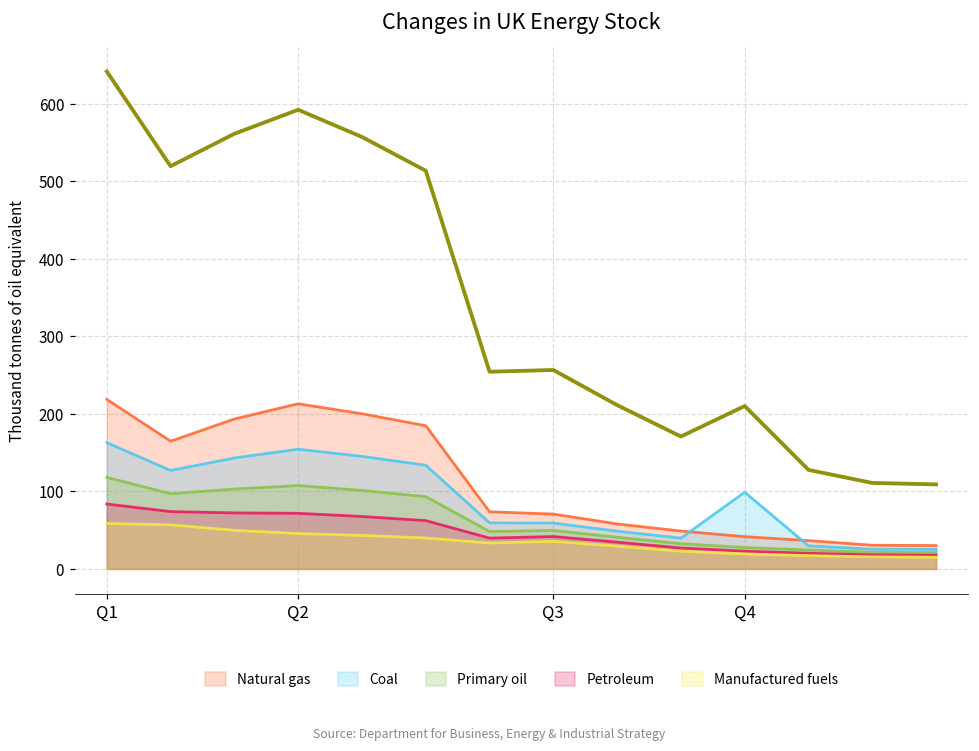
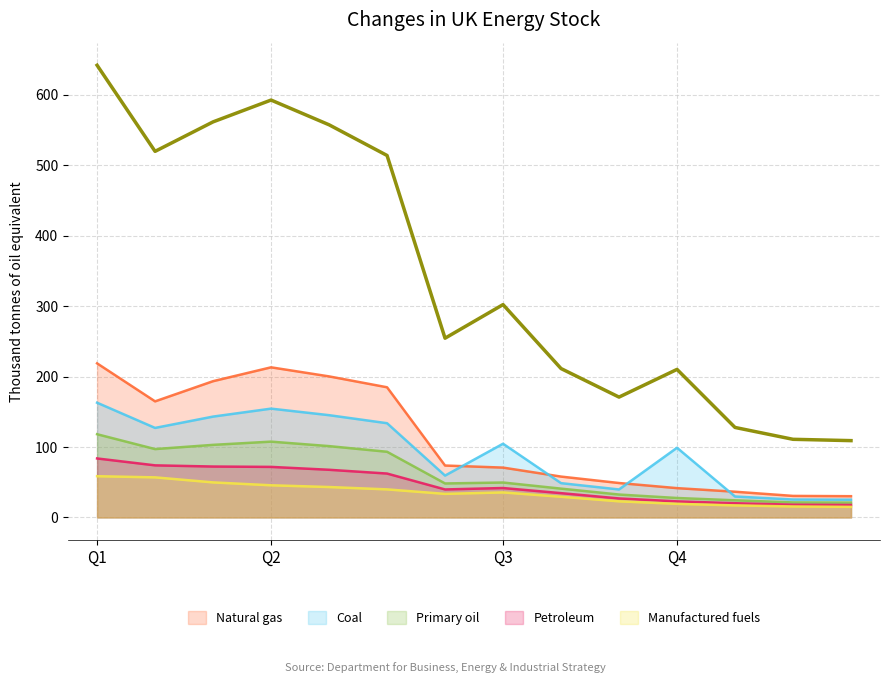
Coal, Q3: 60 -> 100
